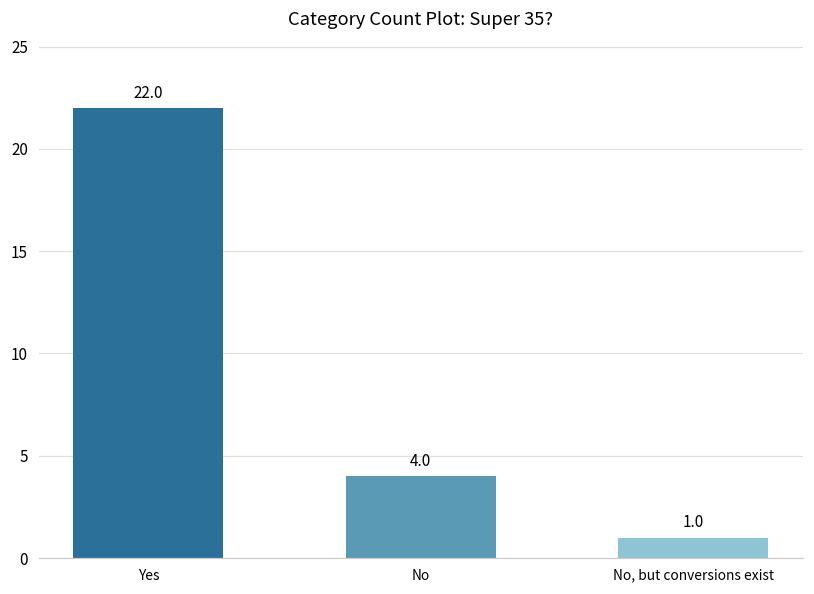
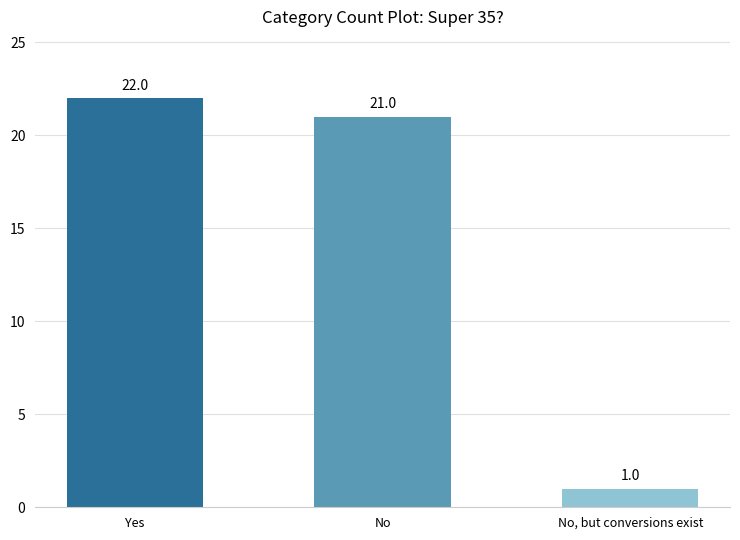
No: 4.0 -> 21.0
